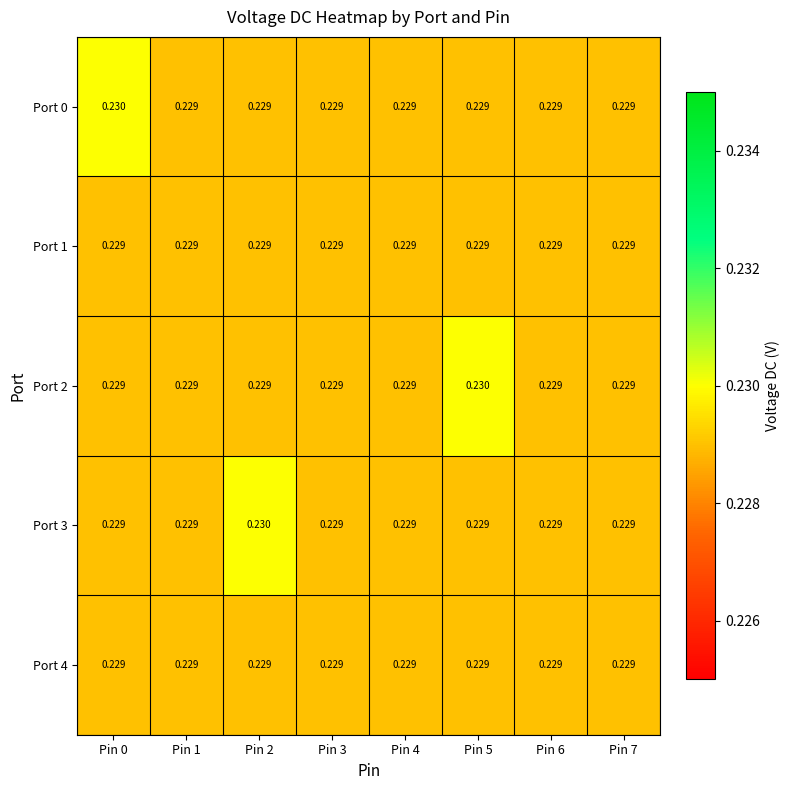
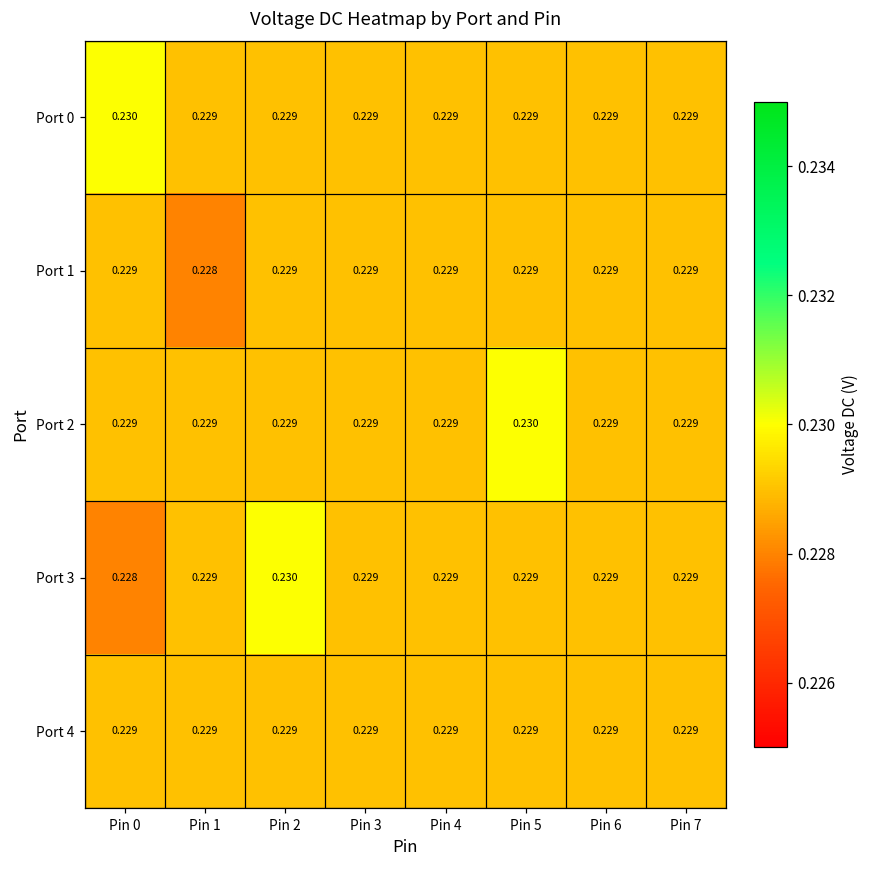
Port 1, Pin 1: 0.229 -> 0.228
Port 3, Pin 0: 0.229 -> 0.228
